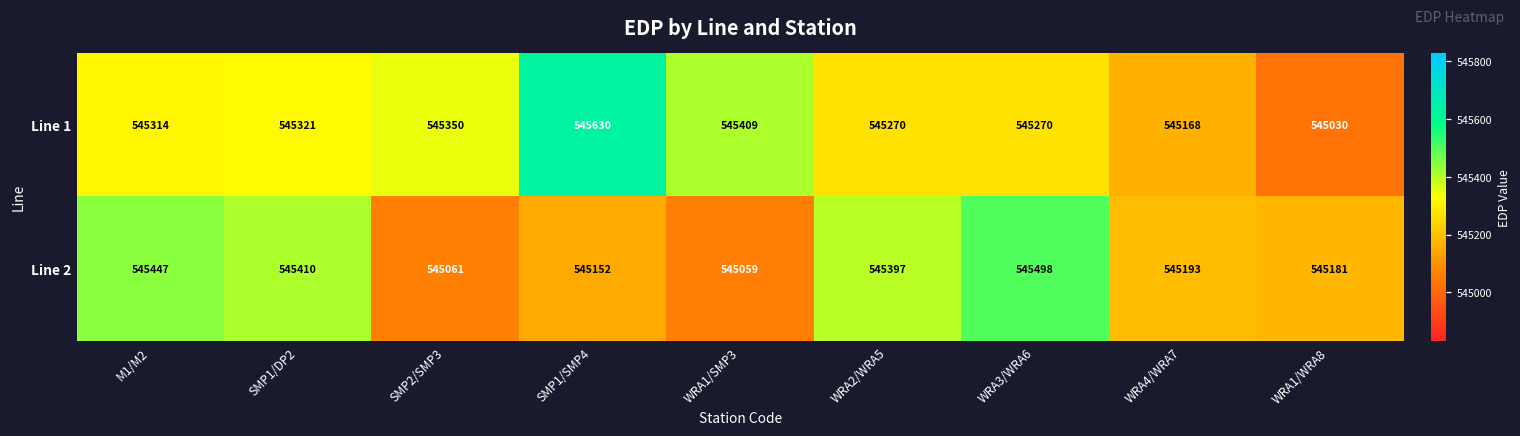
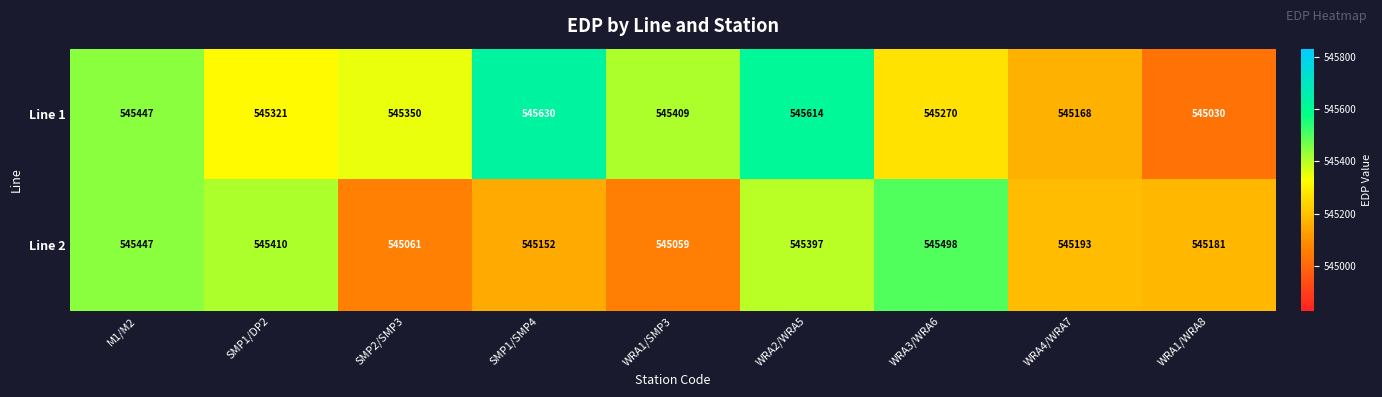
Line 1, M1/M2: 545314 -> 545447
Line 1, WRA2/WRA5: 545270 -> 545614
